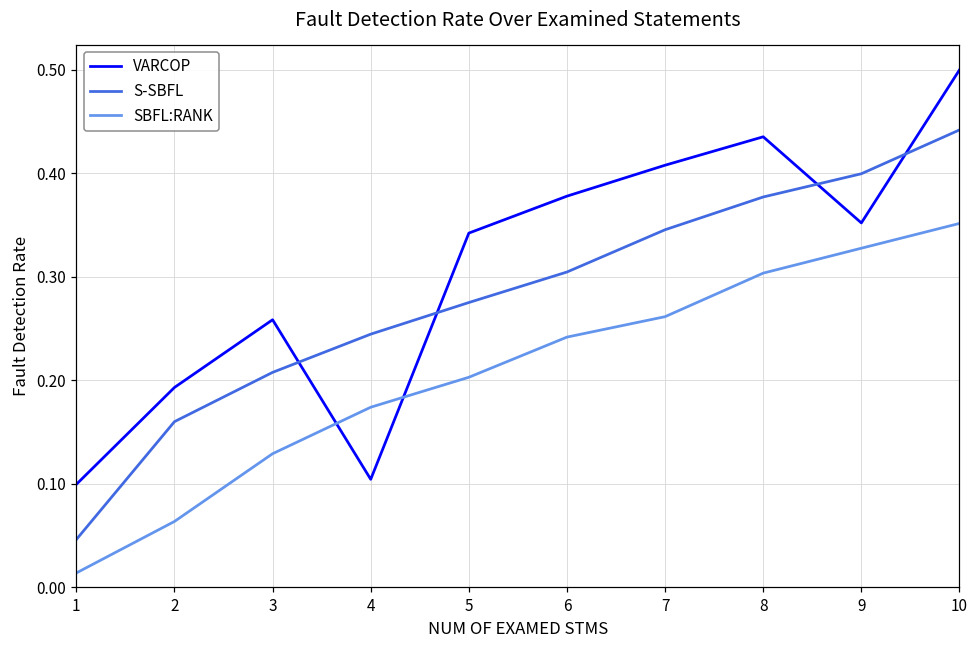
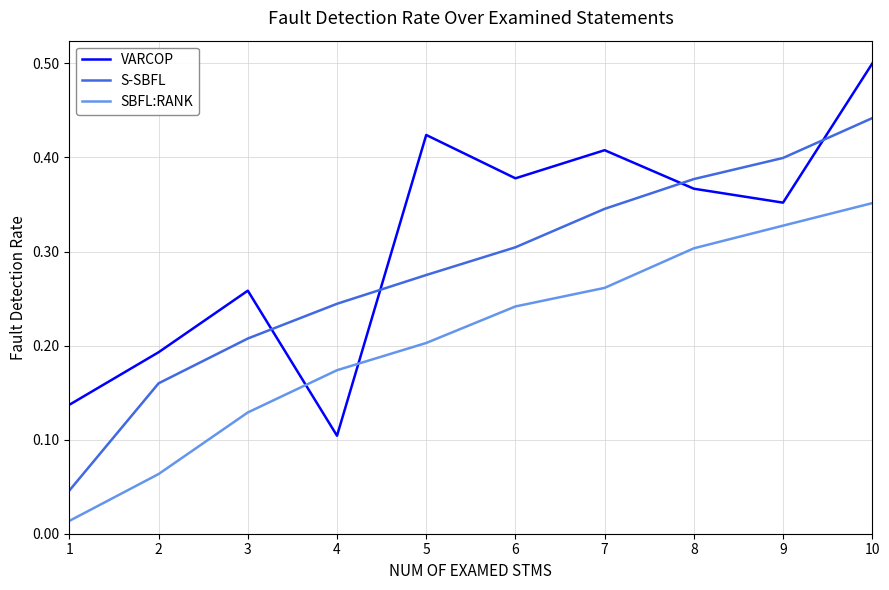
VARCOP, 1: 0.10 -> 0.14
VARCOP, 5: 0.34 -> 0.42
VARCOP, 8: 0.44 -> 0.37
